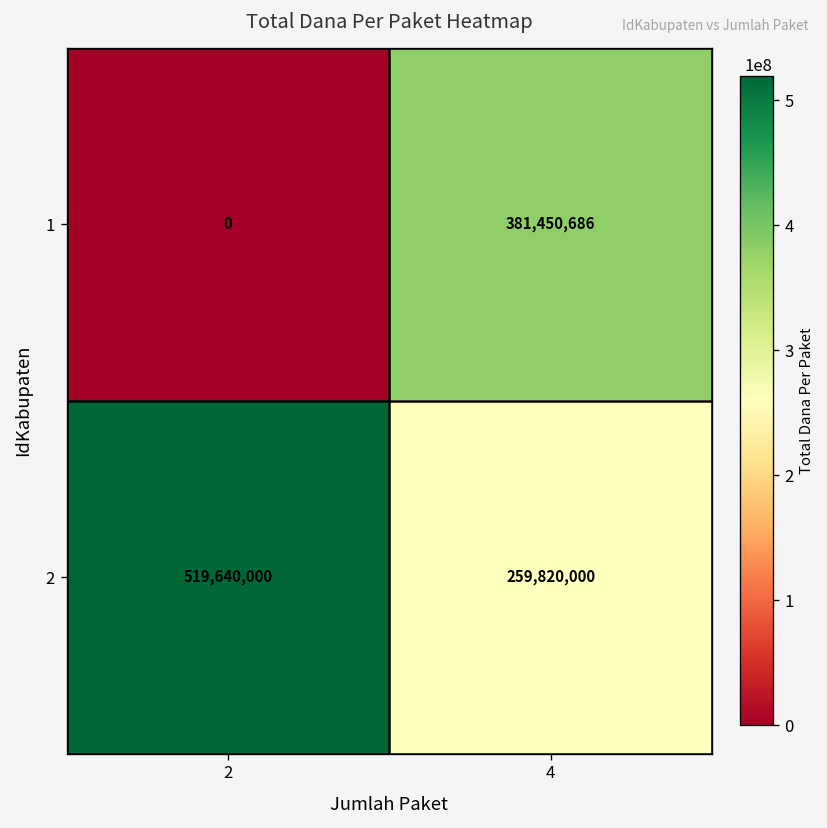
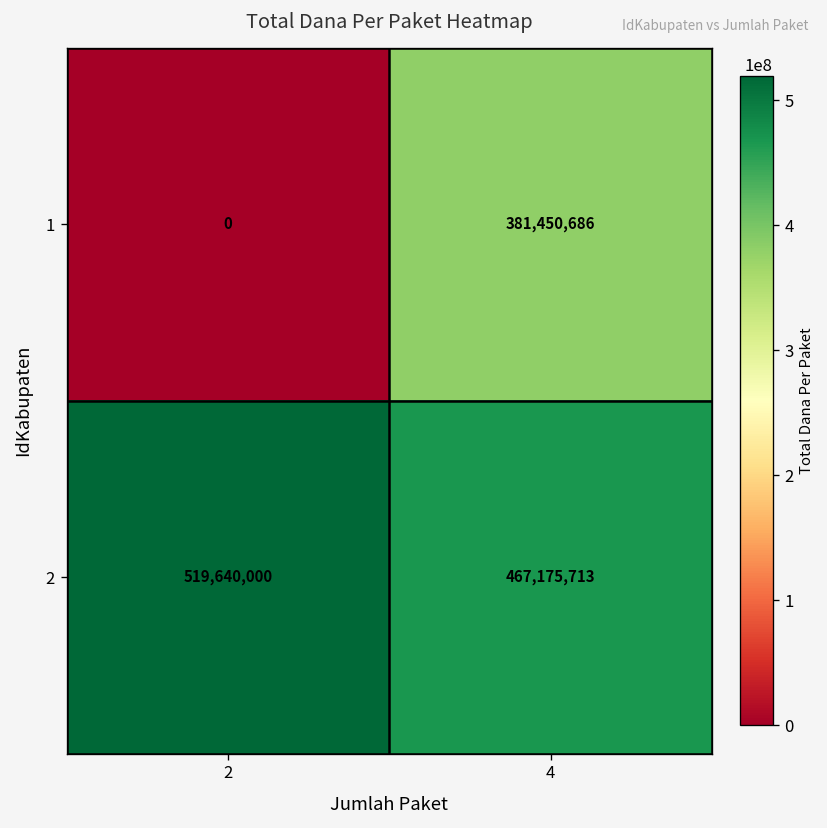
2, 4: 259,820,000 -> 467,175,713
